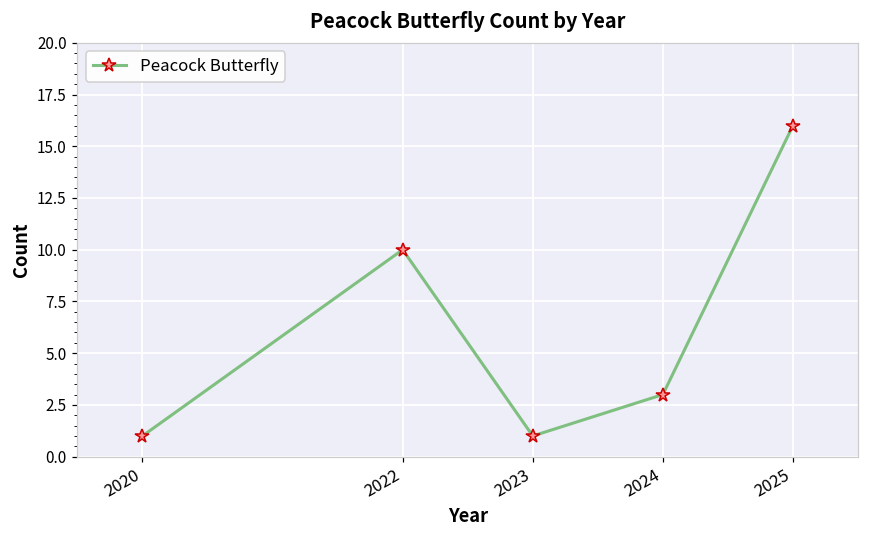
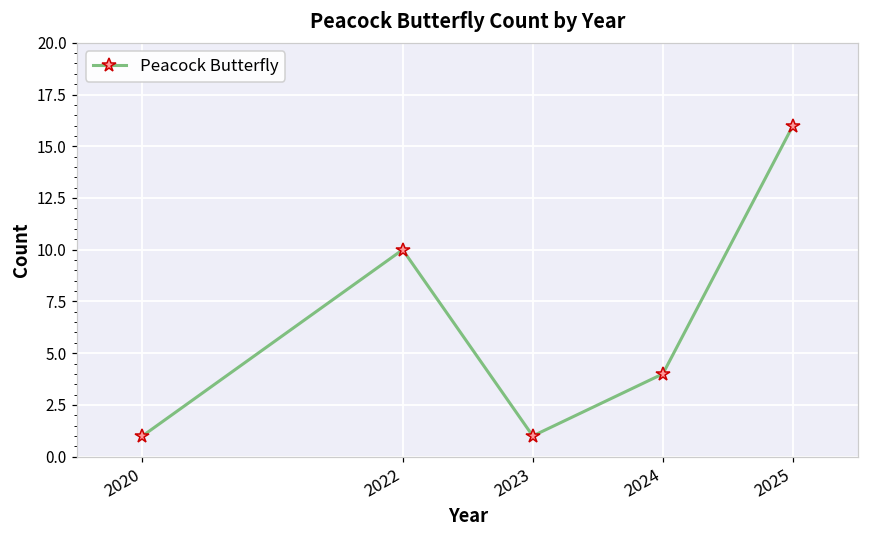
2024: 3 -> 4
